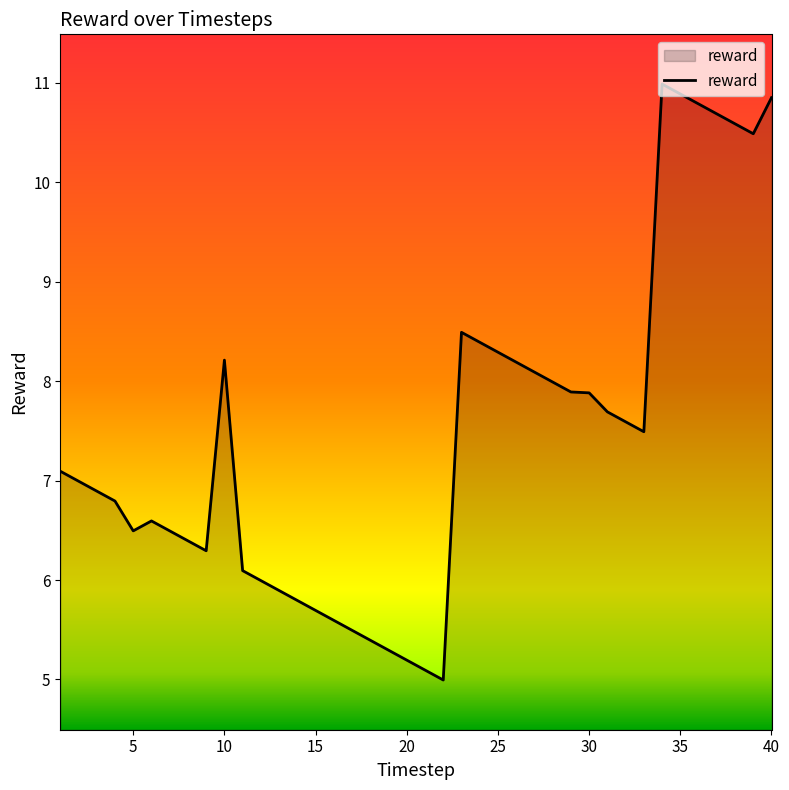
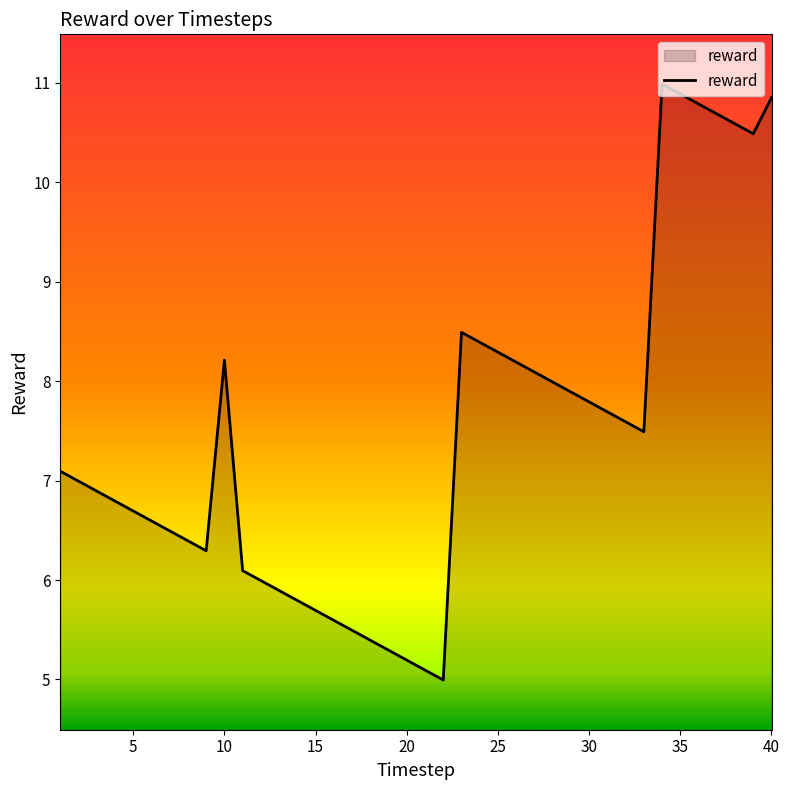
5: 6.5 -> 6.7
30: 7.9 -> 7.8
